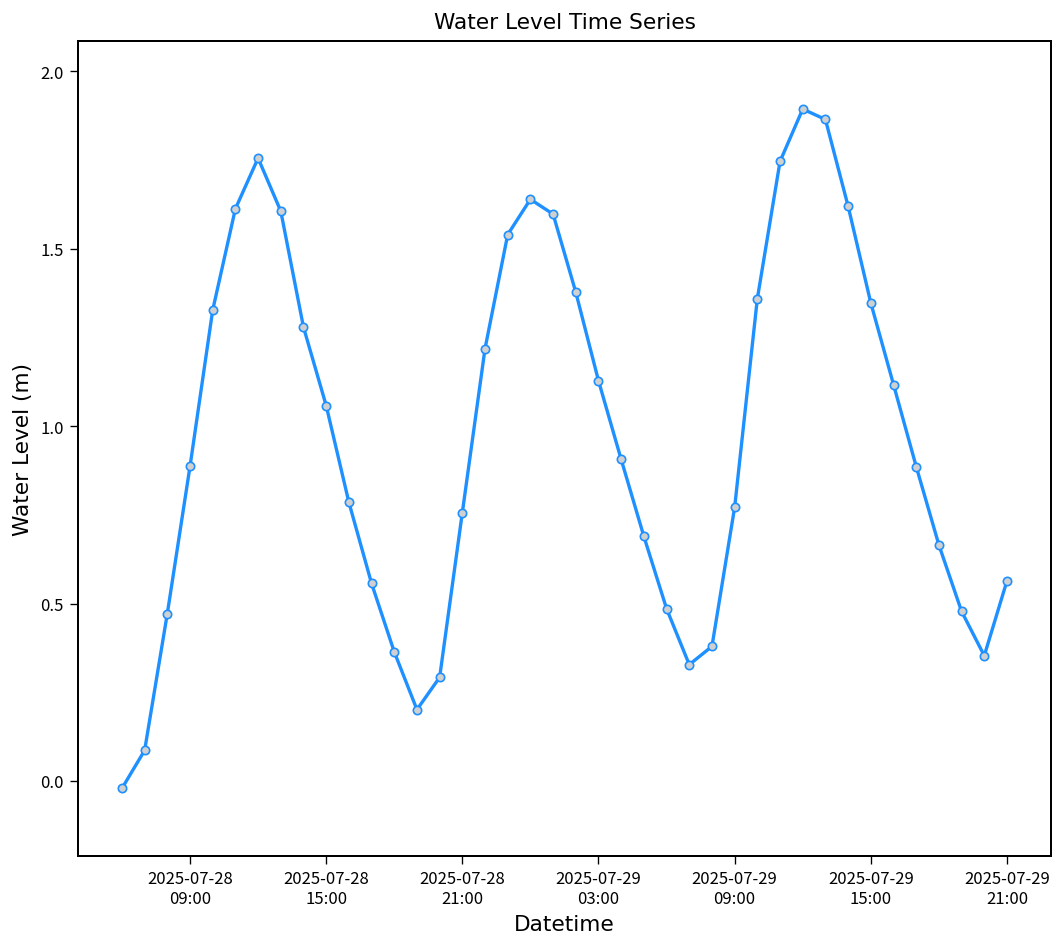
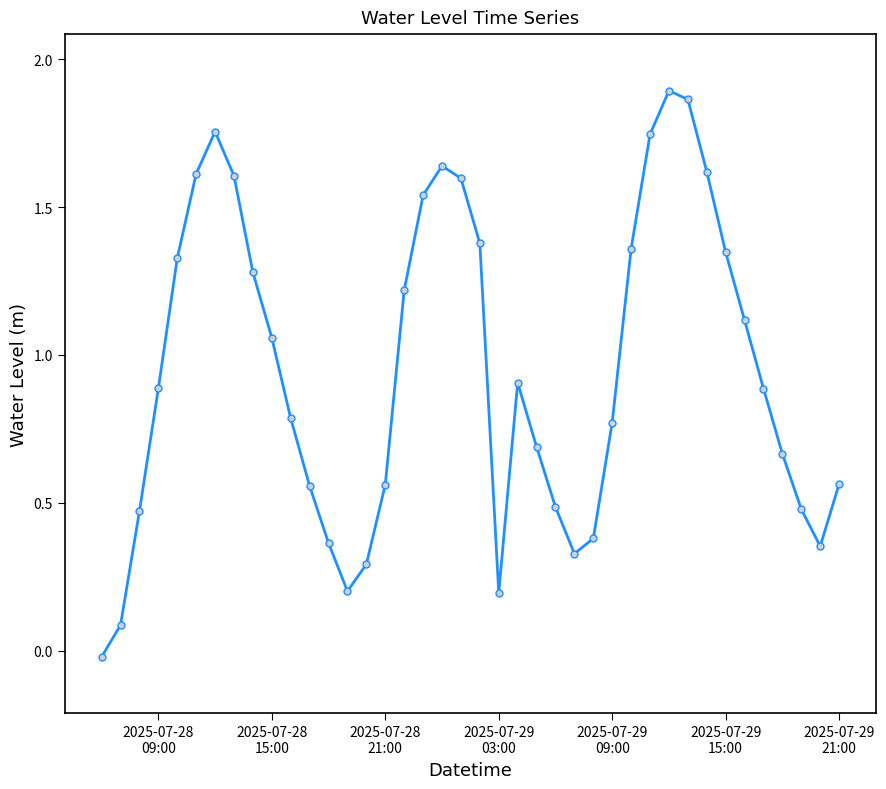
2025-07-28 21:00: 0.76 -> 0.56
2025-07-29 03:00: 1.13 -> 0.20
